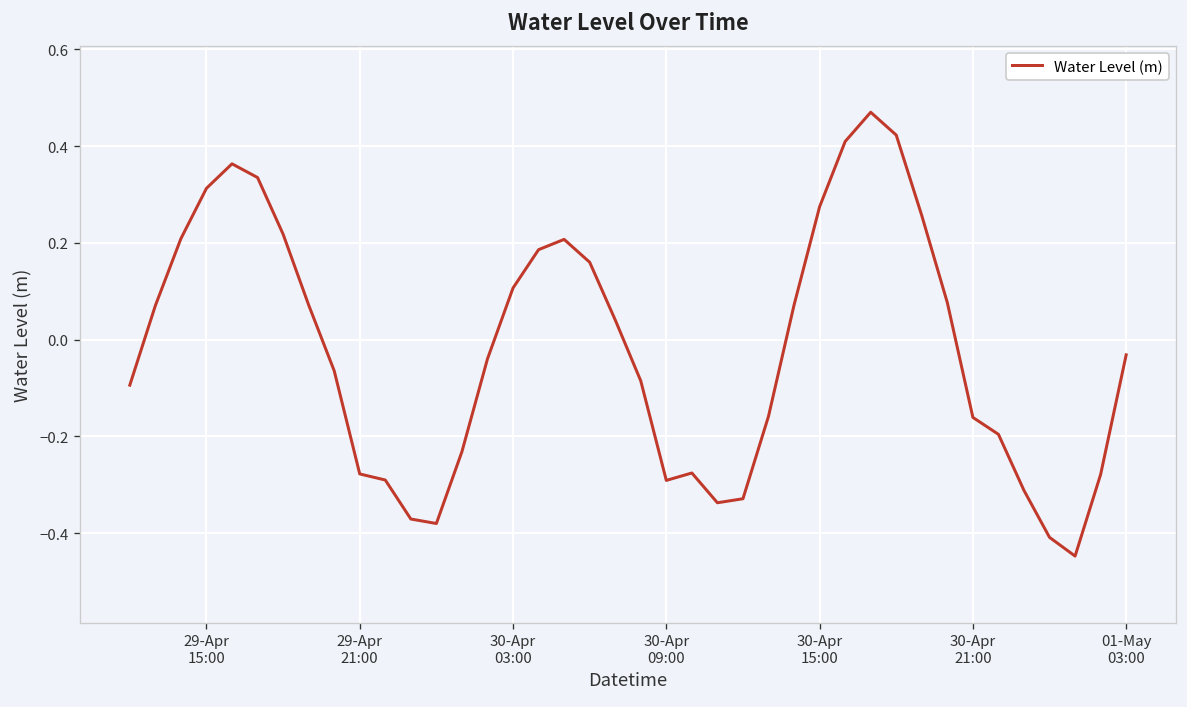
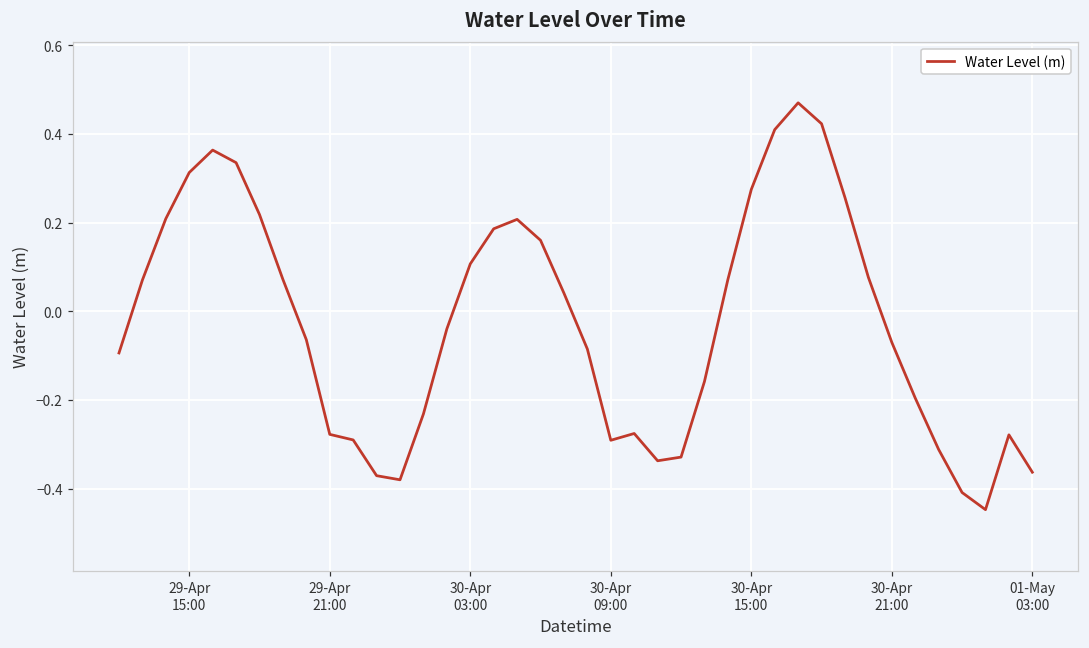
30-Apr 21:00: -0.16 -> -0.07
01-May 03:00: -0.03 -> -0.36
